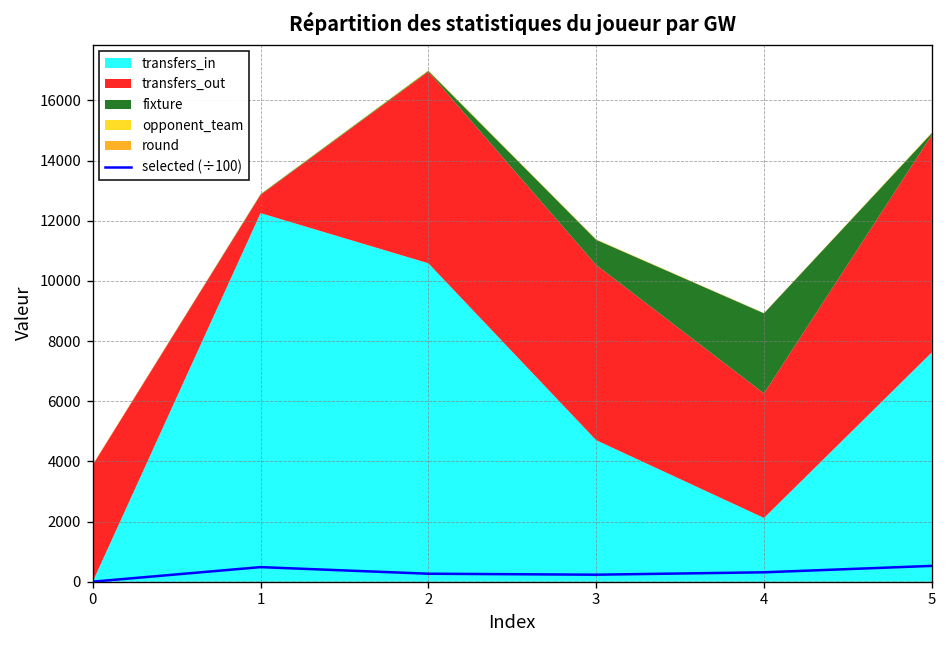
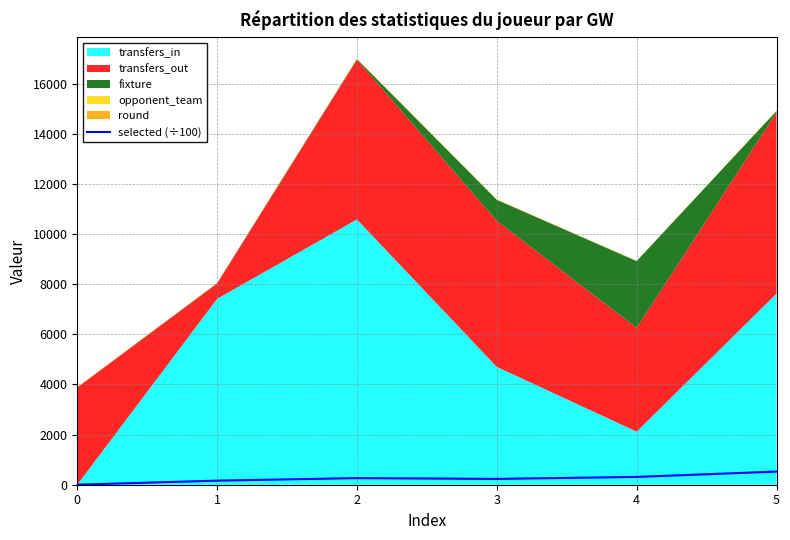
selected (÷100), 1: 500 -> 200
transfers_in, 1: 12300 -> 7400
